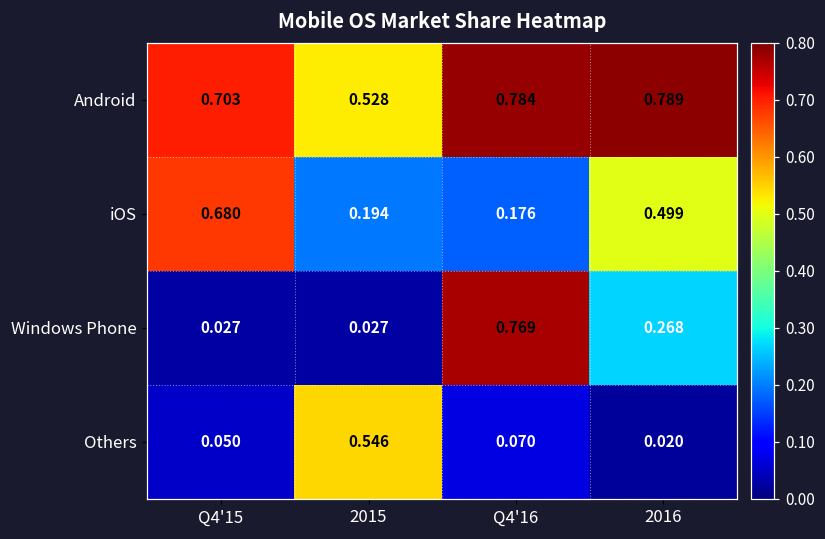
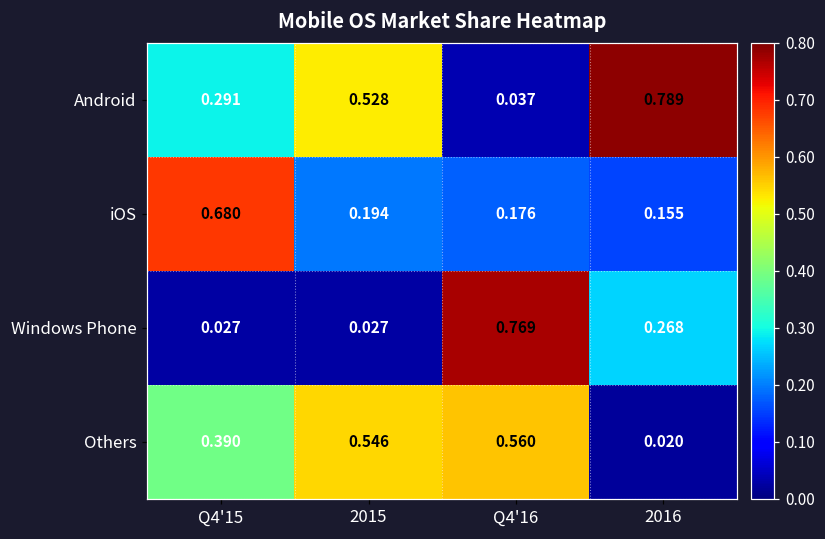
Android, Q4'15: 0.703 -> 0.291
Android, Q4'16: 0.784 -> 0.037
iOS, 2016: 0.499 -> 0.155
Others, Q4'15: 0.050 -> 0.390
Others, Q4'16: 0.070 -> 0.560
